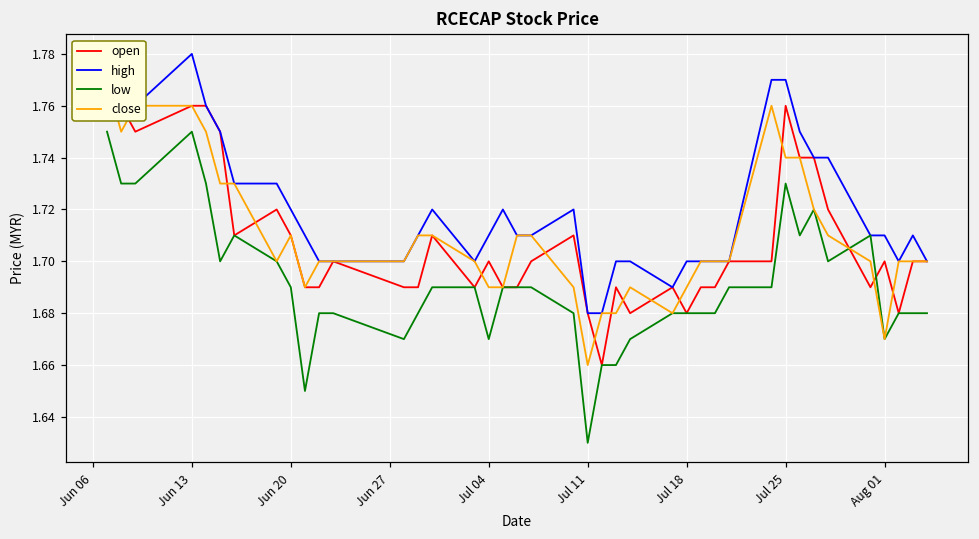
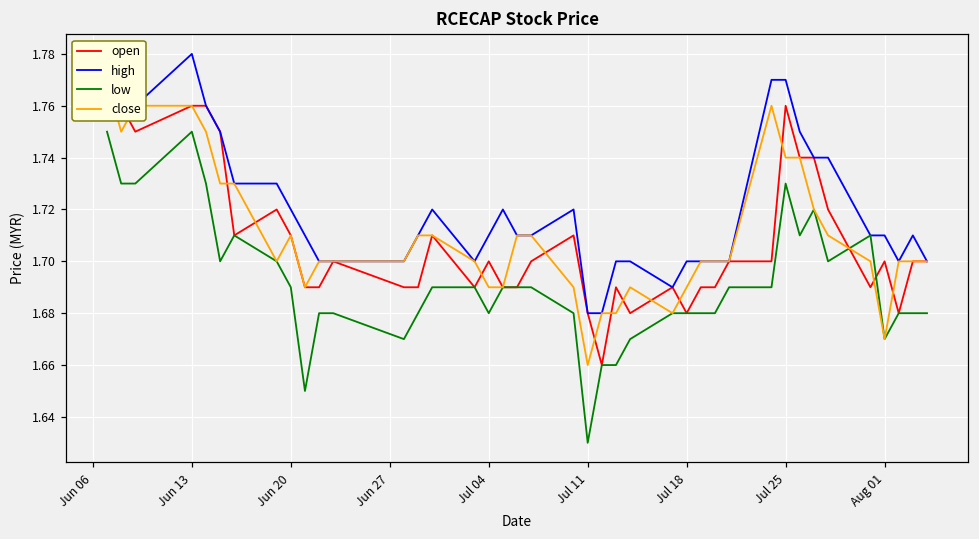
low, Jul 04: 1.67 -> 1.68
